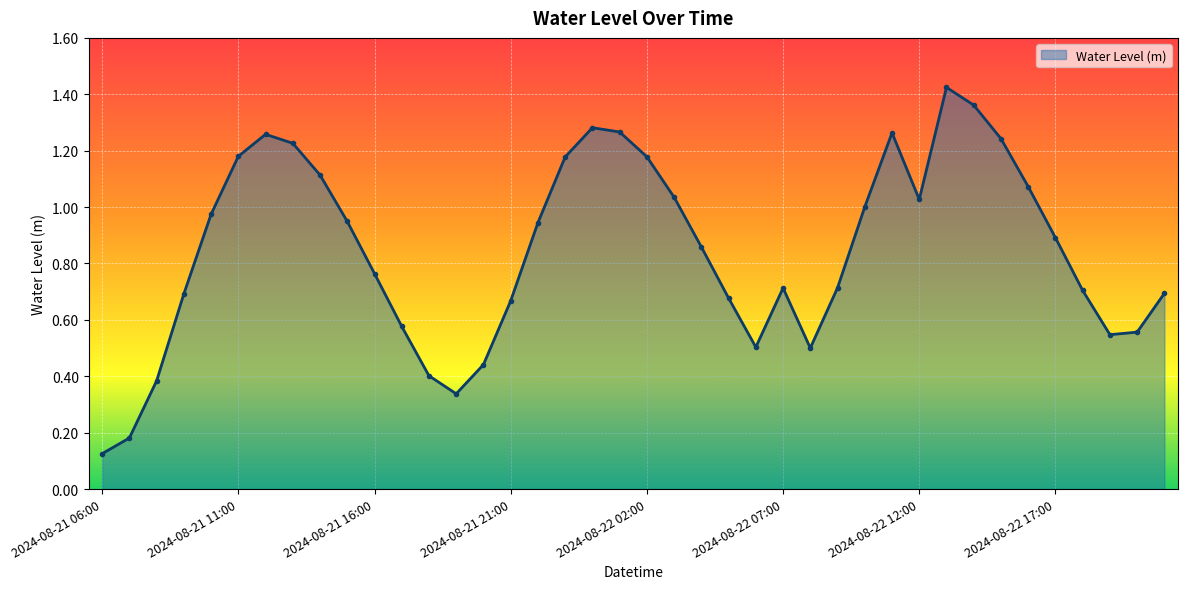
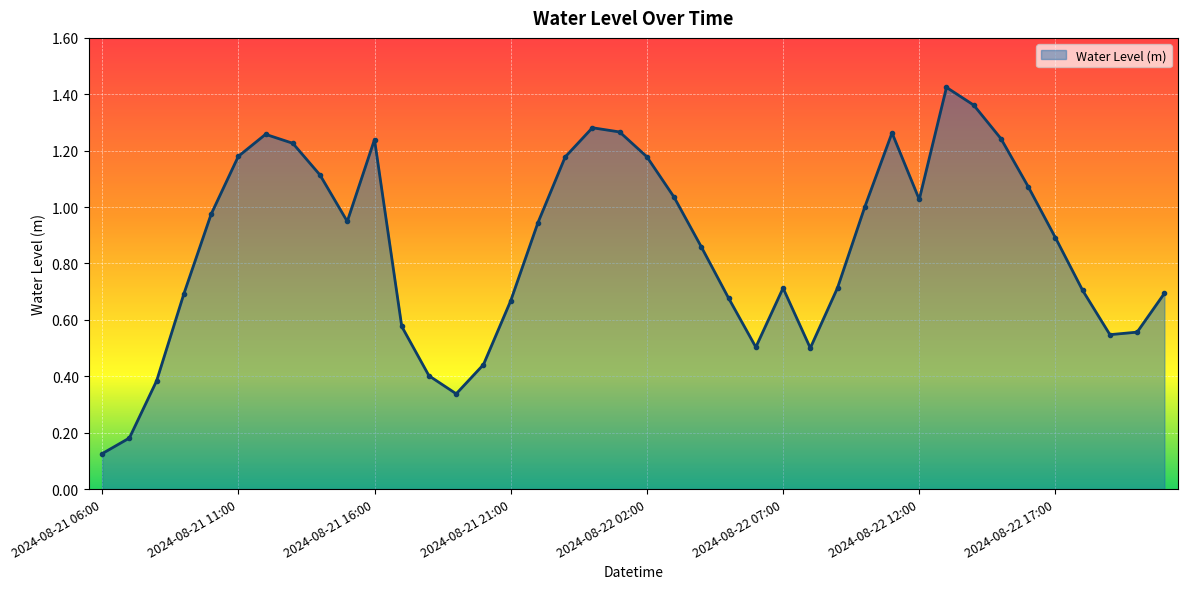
2024-08-21 16:00: 0.76 -> 1.24
